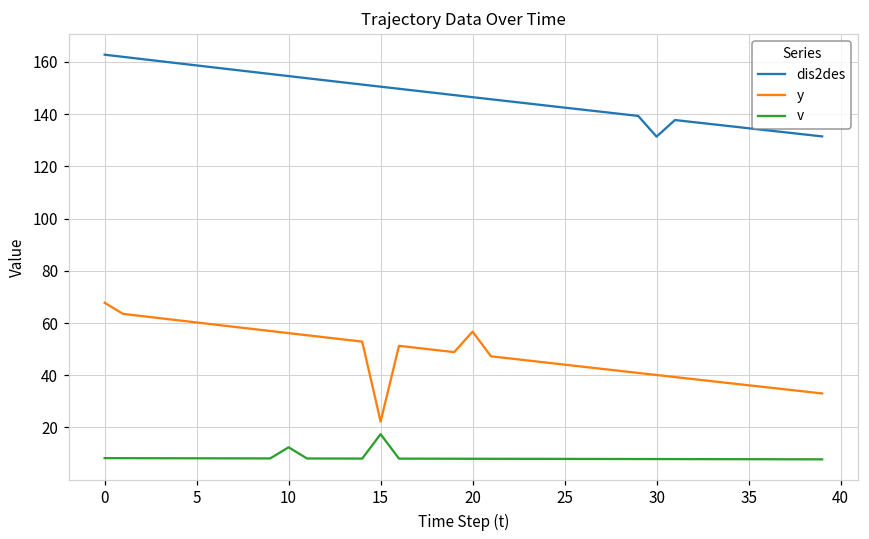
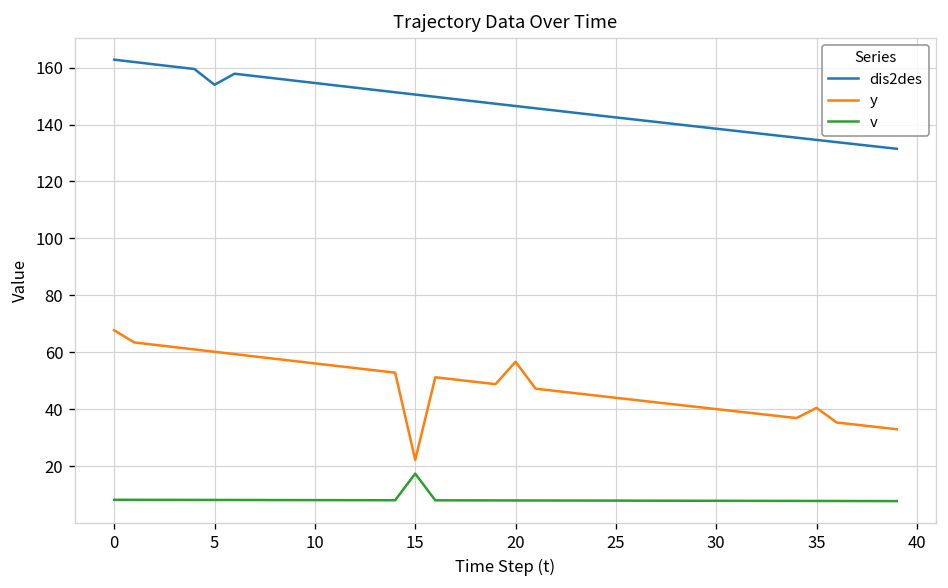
dis2des, 5: 159 -> 154
v, 10: 12 -> 8
dis2des, 30: 131 -> 139
y, 35: 36 -> 41
